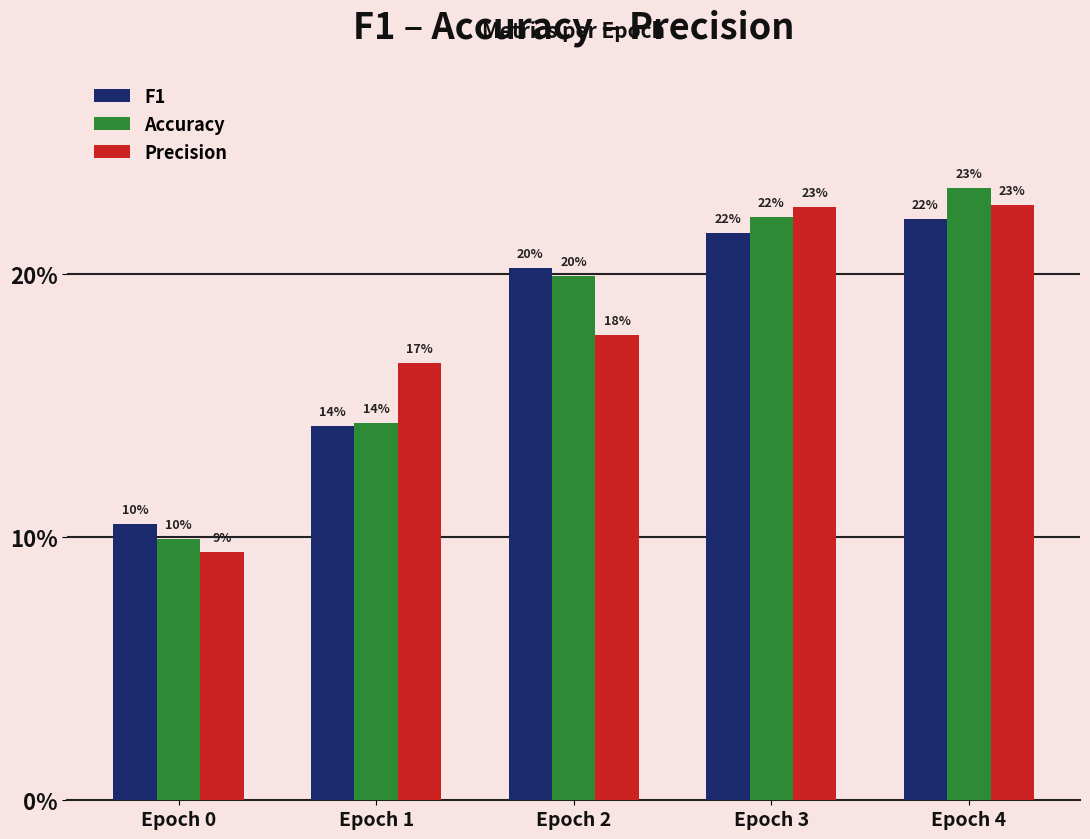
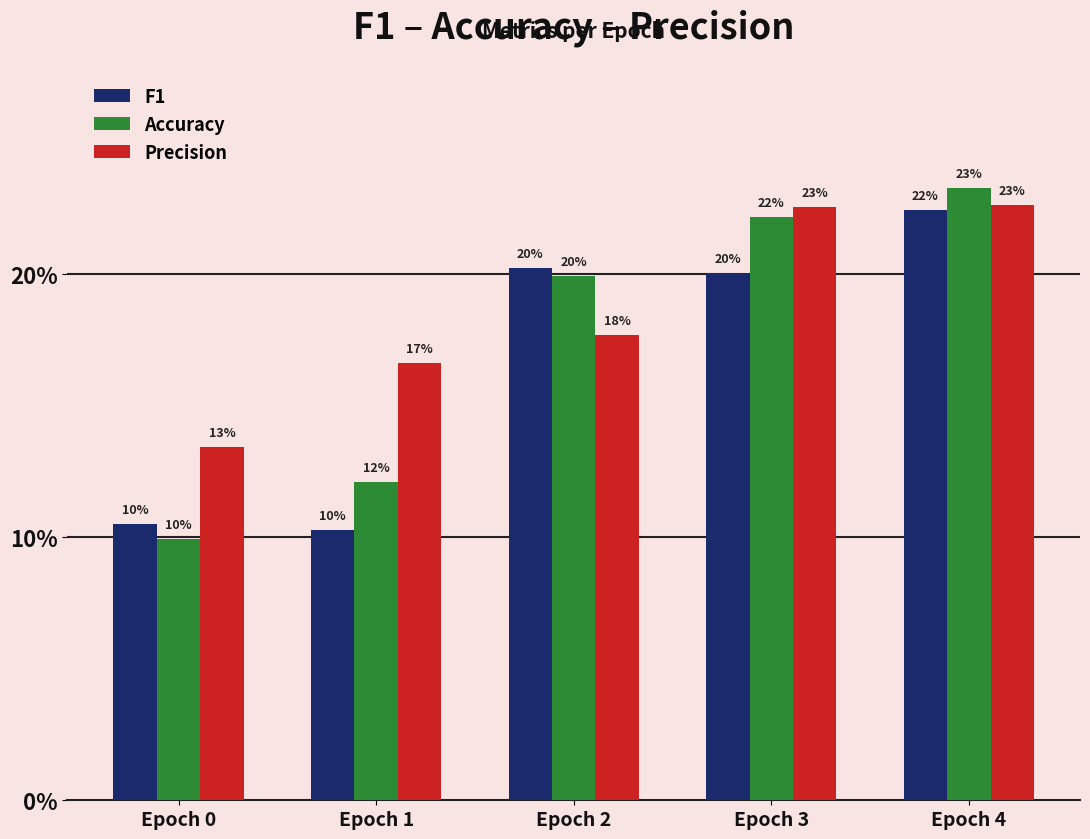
Precision, Epoch 0: 9% -> 13%
F1, Epoch 1: 14% -> 10%
Accuracy, Epoch 1: 14% -> 12%
F1, Epoch 3: 22% -> 20%
F1, Epoch 4: 22.1% -> 22.4%
